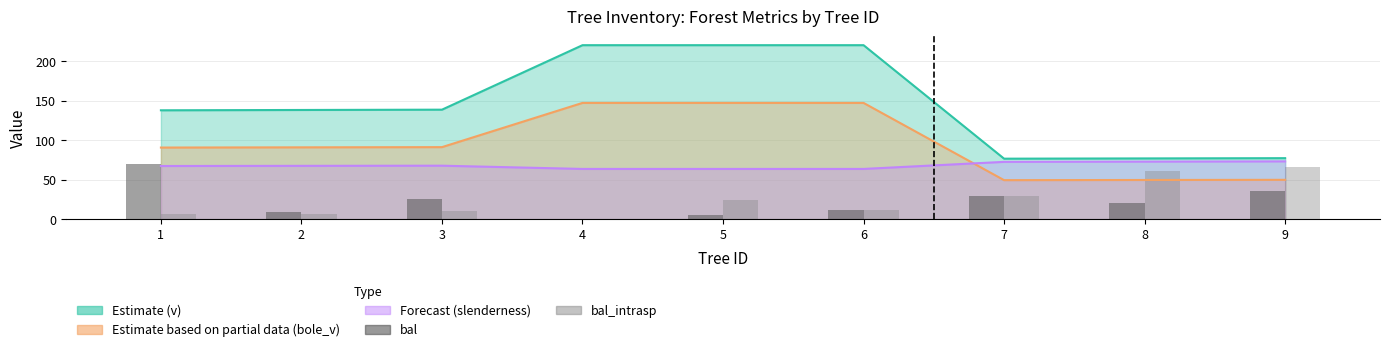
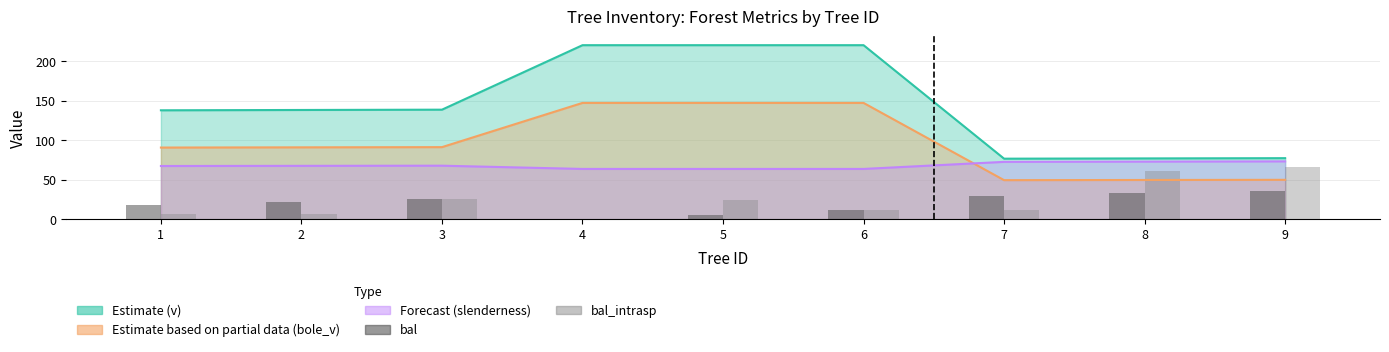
bal, 1: 70 -> 20
bal, 2: 10 -> 20
bal_intrasp, 3: 10 -> 30
bal_intrasp, 7: 30 -> 10
bal, 8: 20 -> 30
